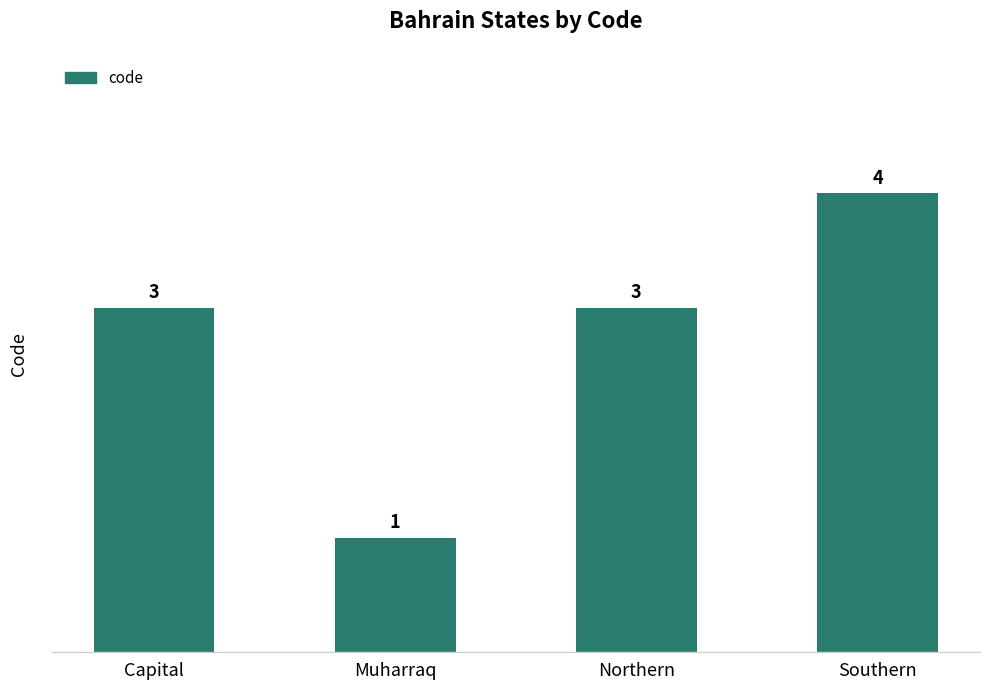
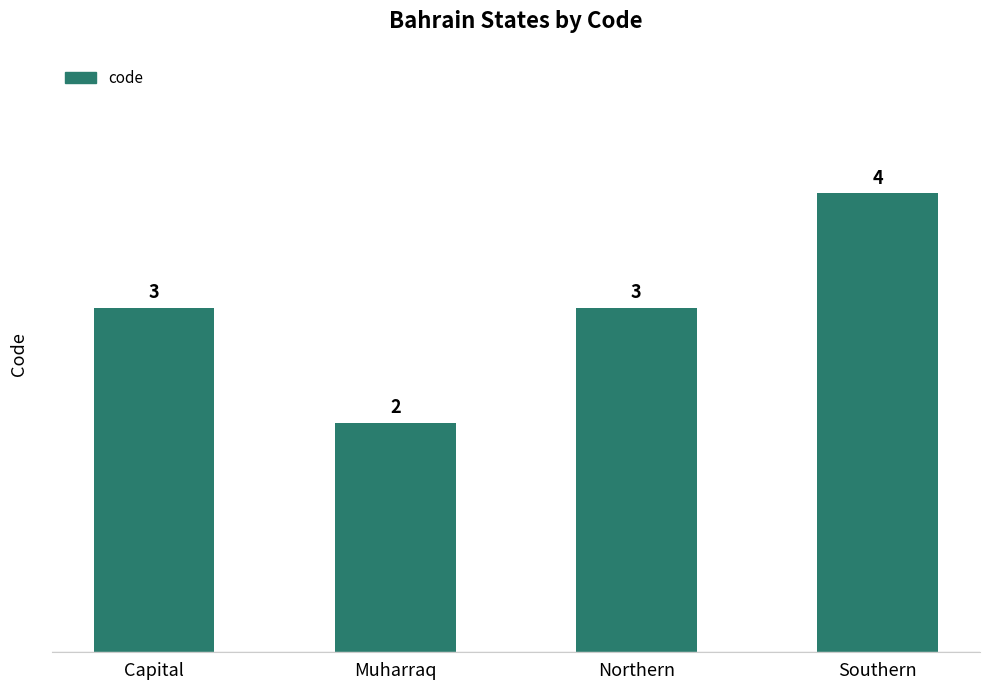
Muharraq: 1 -> 2
